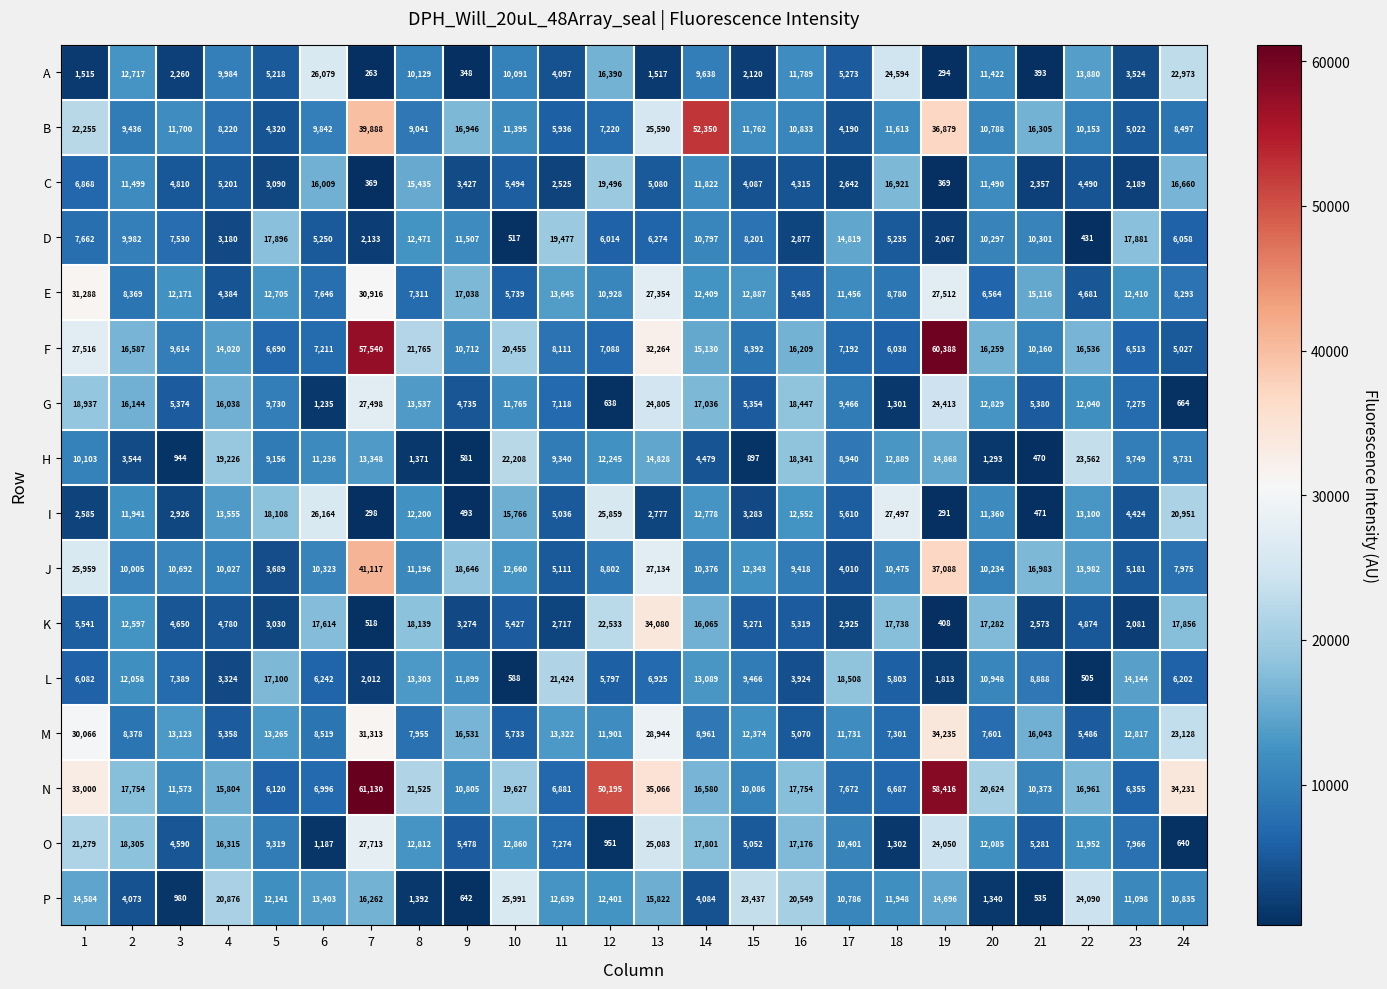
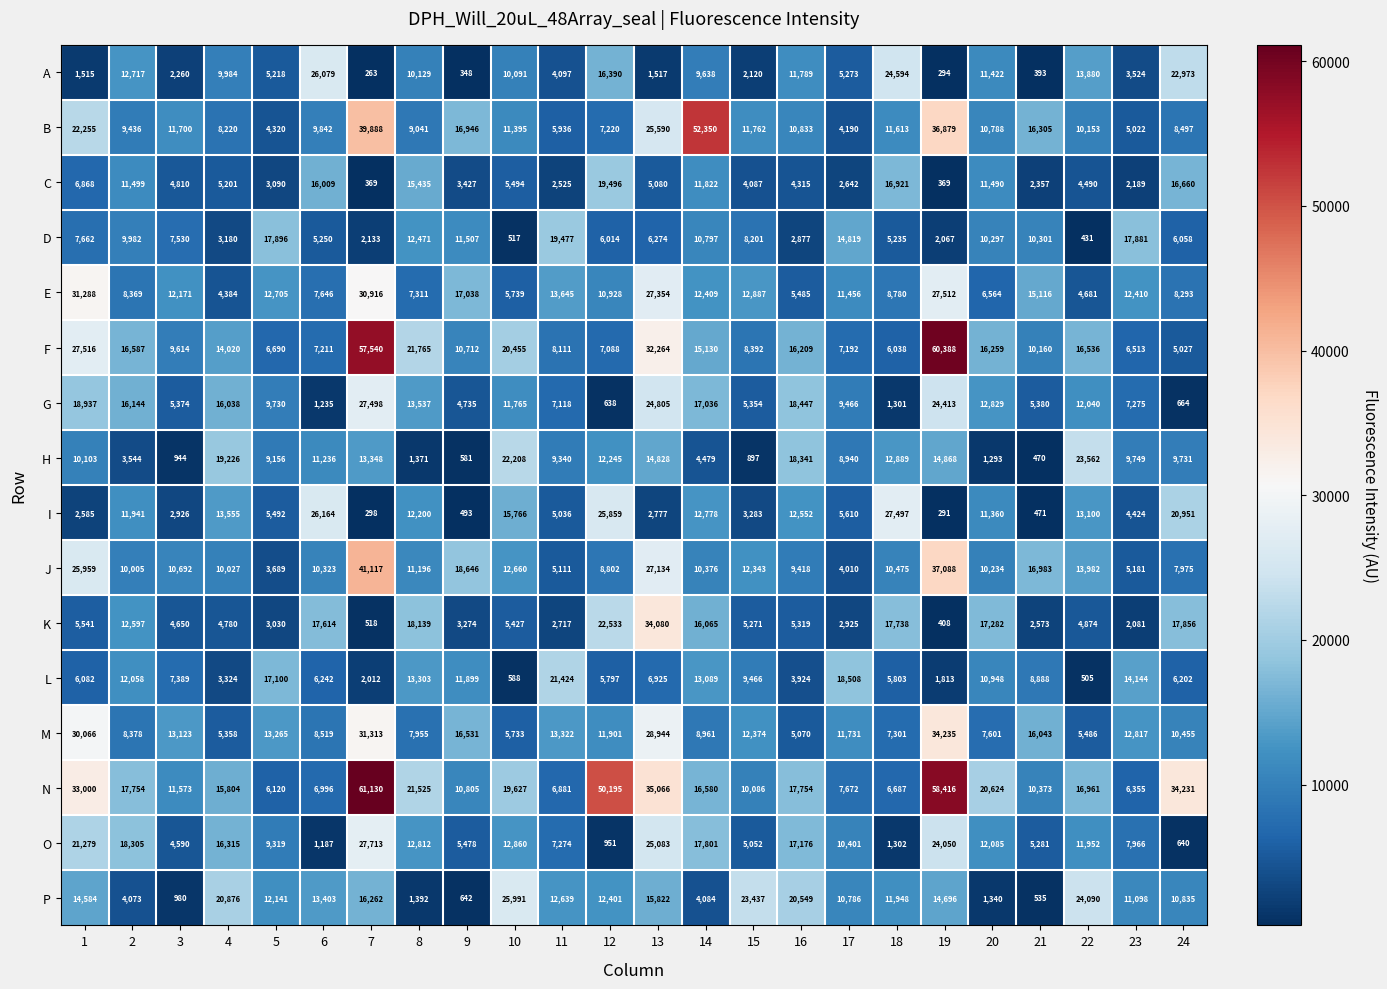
I, 5: 18,108 -> 5,492
M, 24: 23,128 -> 10,455
